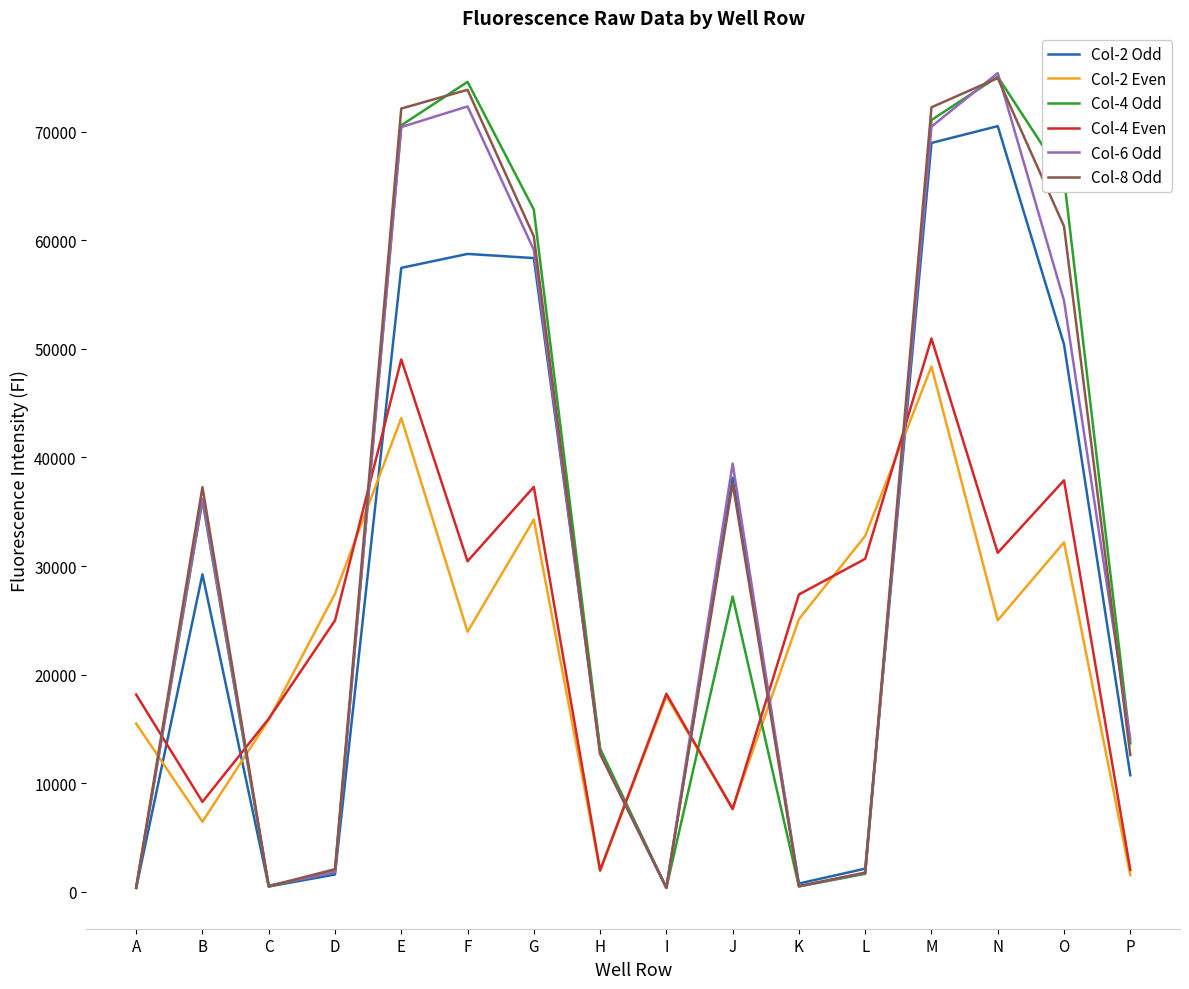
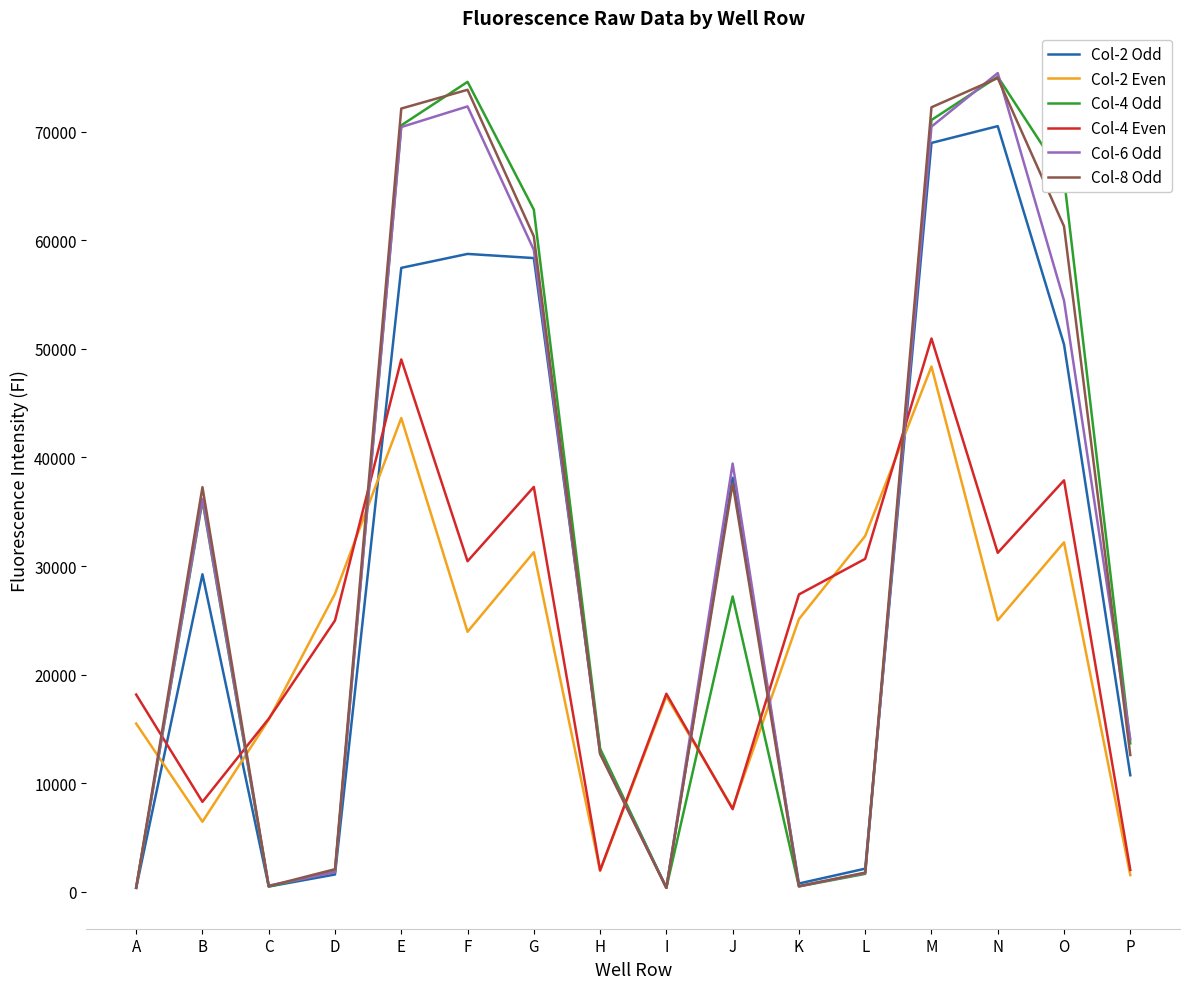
Col-2 Even, G: 34300 -> 31300
